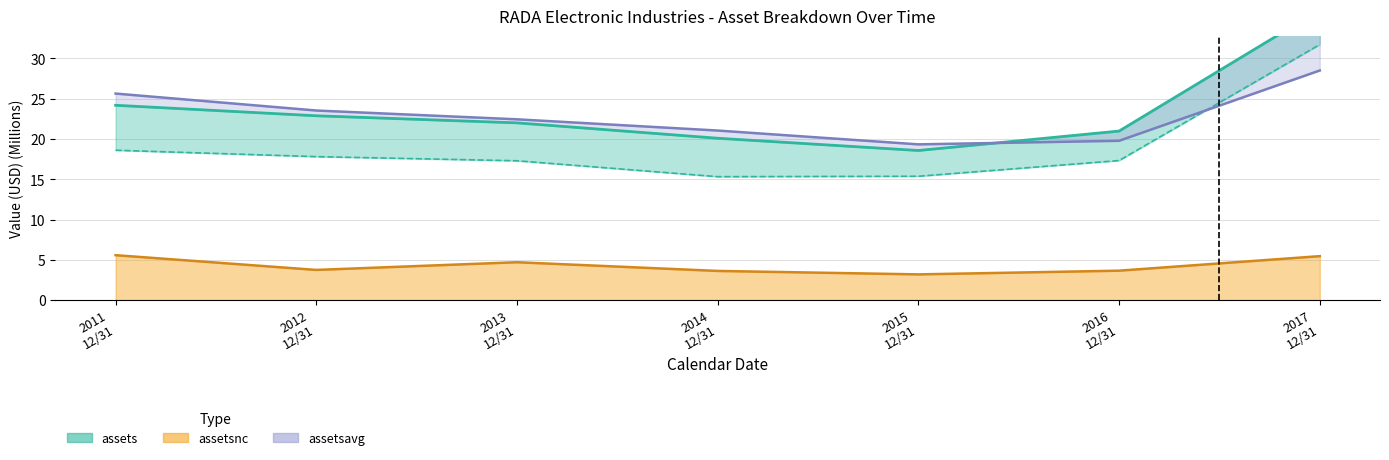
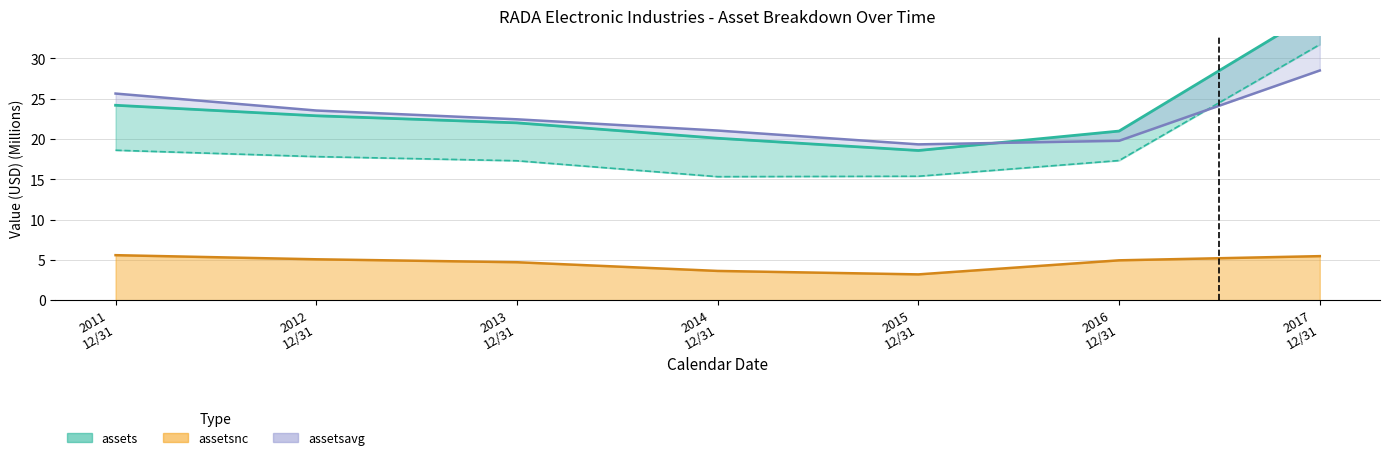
assetsnc, 2012 12/31: 4 -> 5
assetsnc, 2016 12/31: 4 -> 5
